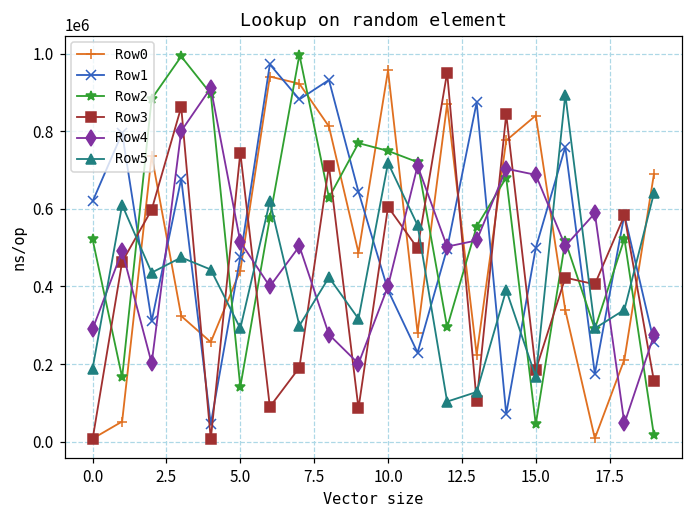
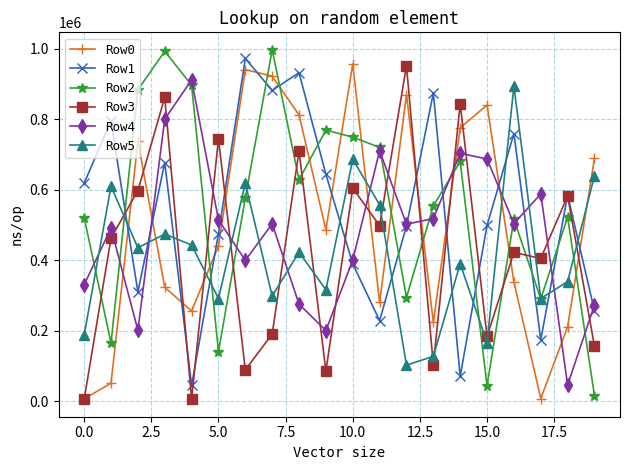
Row4, 0.0: 290000 -> 330000
Row5, 10.0: 720000 -> 690000
